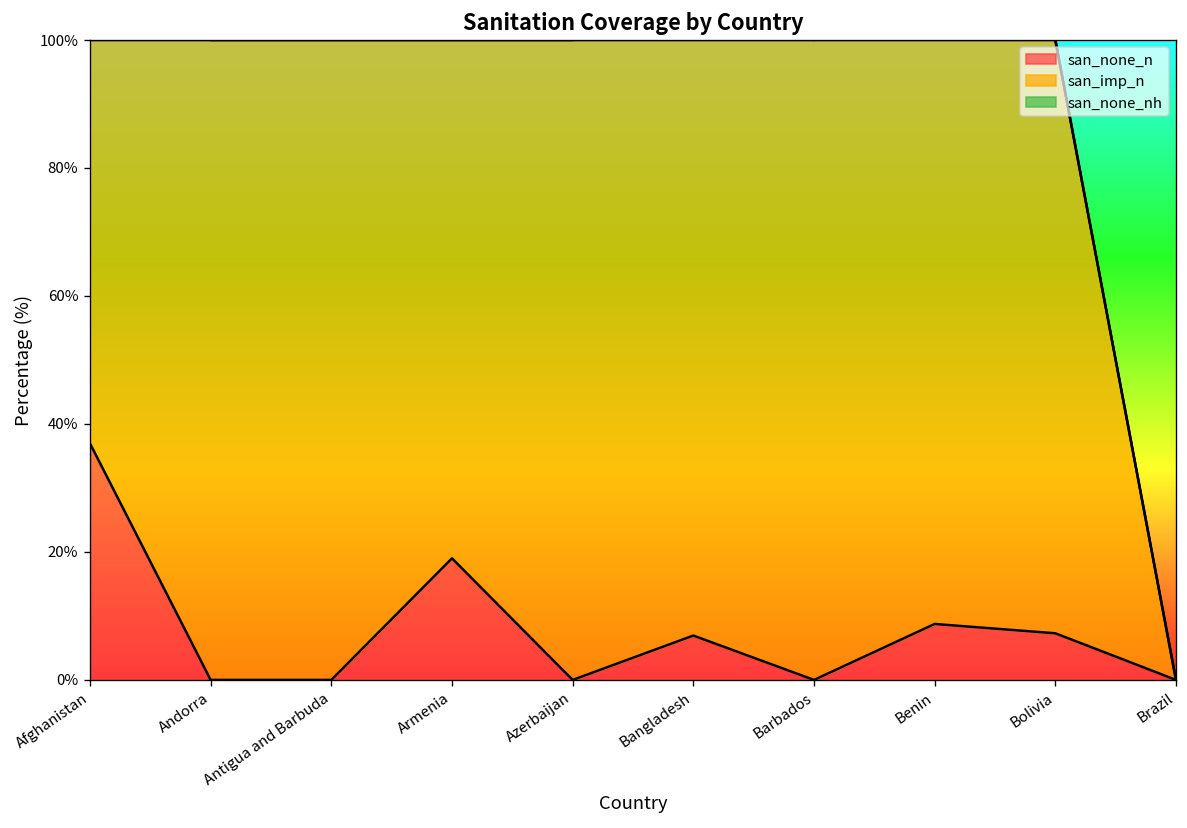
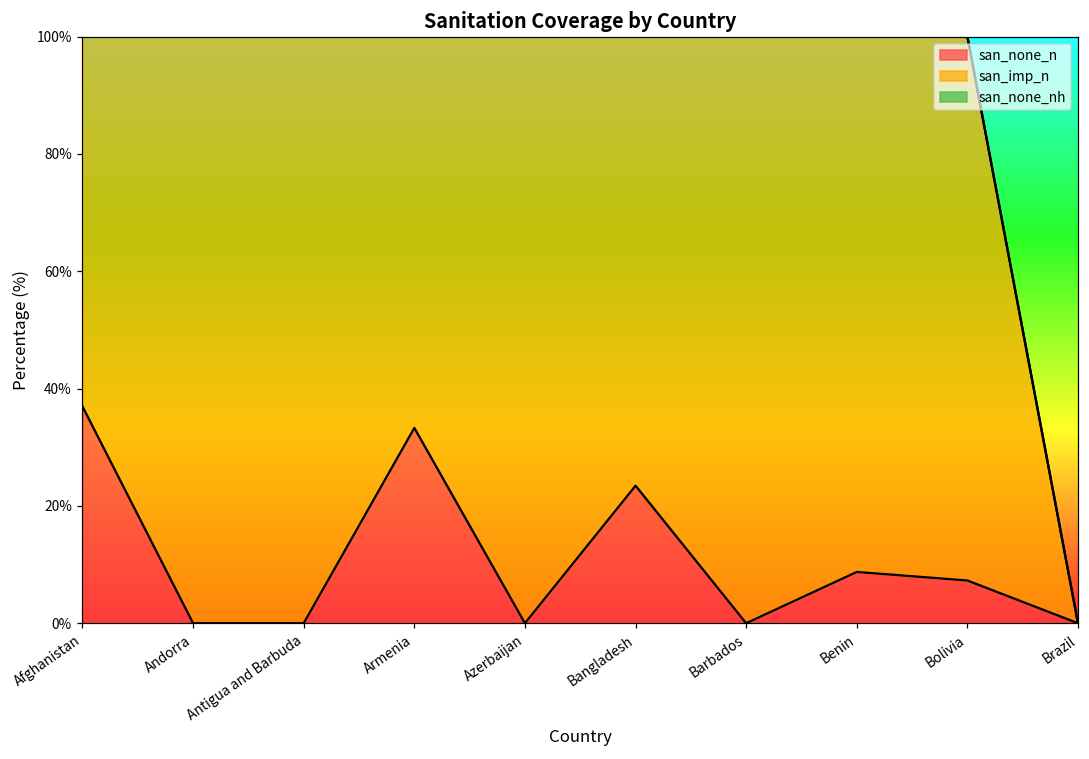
san_none_n, Armenia: 19% -> 33%
san_none_n, Bangladesh: 7% -> 23%
